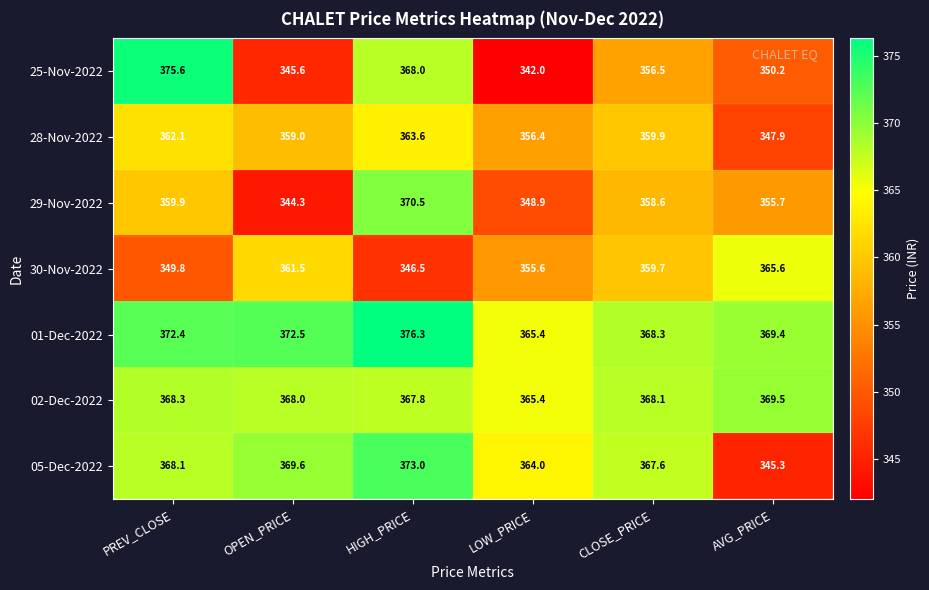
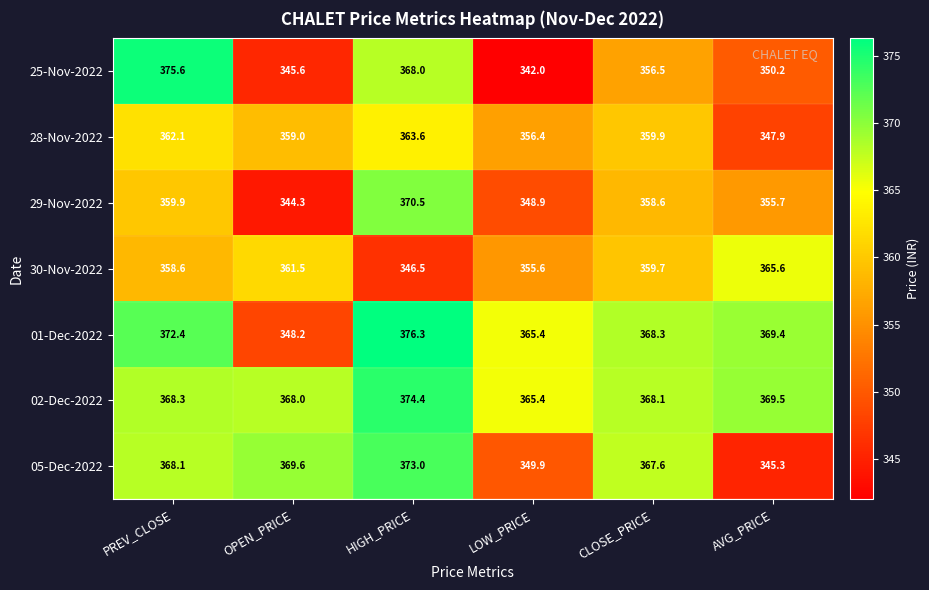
30-Nov-2022, PREV_CLOSE: 349.8 -> 358.6
01-Dec-2022, OPEN_PRICE: 372.5 -> 348.2
02-Dec-2022, HIGH_PRICE: 367.8 -> 374.4
05-Dec-2022, LOW_PRICE: 364.0 -> 349.9
